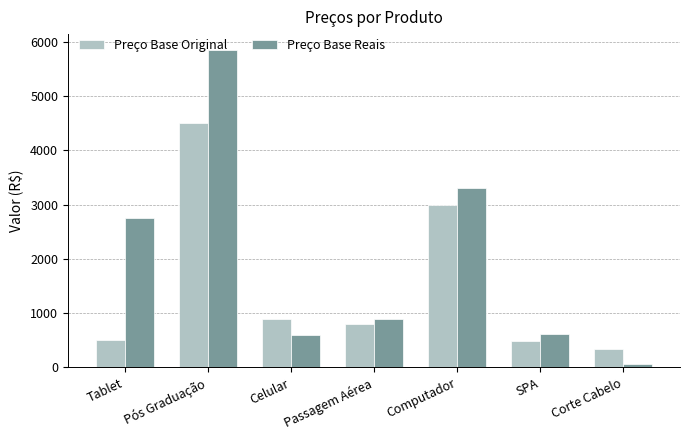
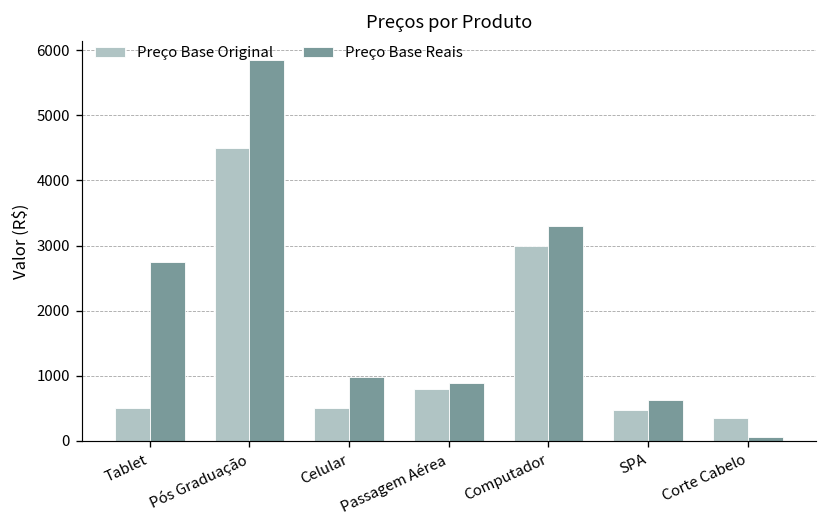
Preço Base Original, Celular: 900 -> 500
Preço Base Reais, Celular: 600 -> 1000
